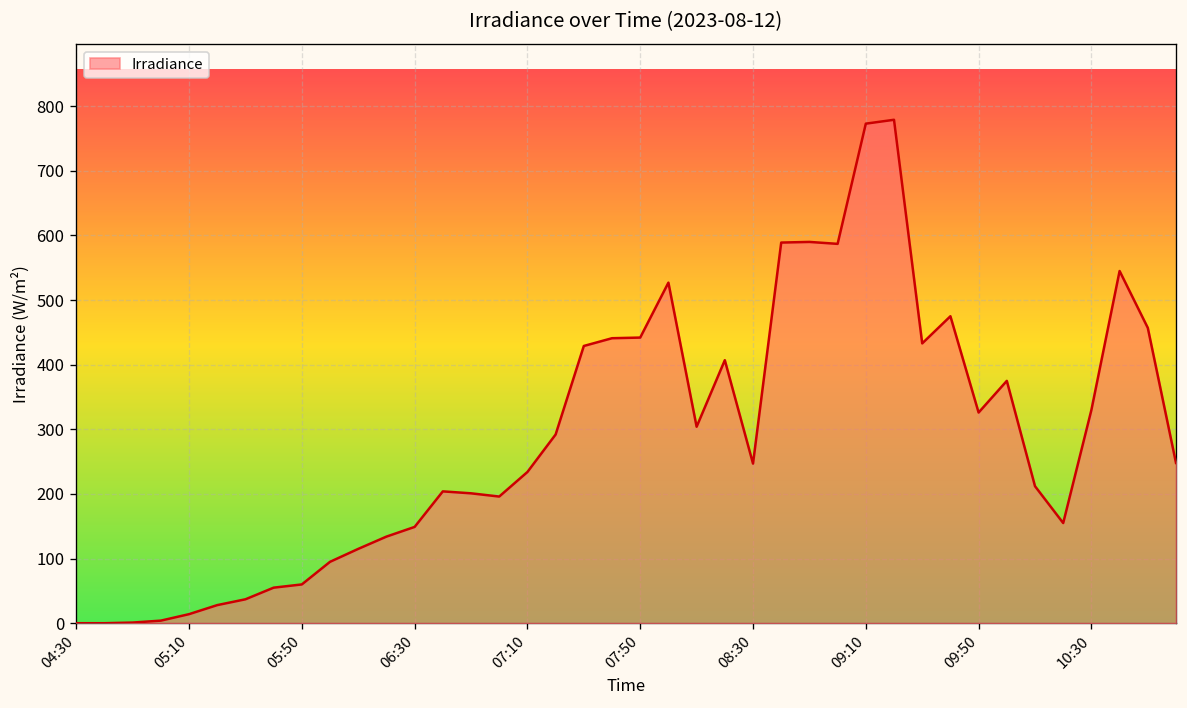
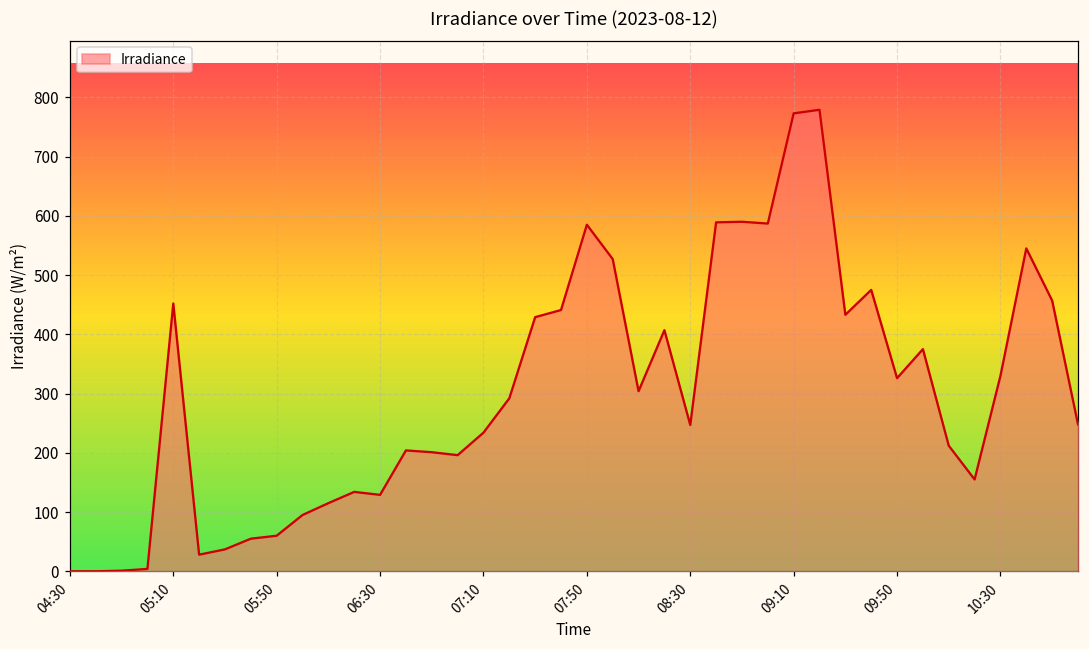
05:10: 10 -> 450
06:30: 150 -> 130
07:50: 440 -> 590
